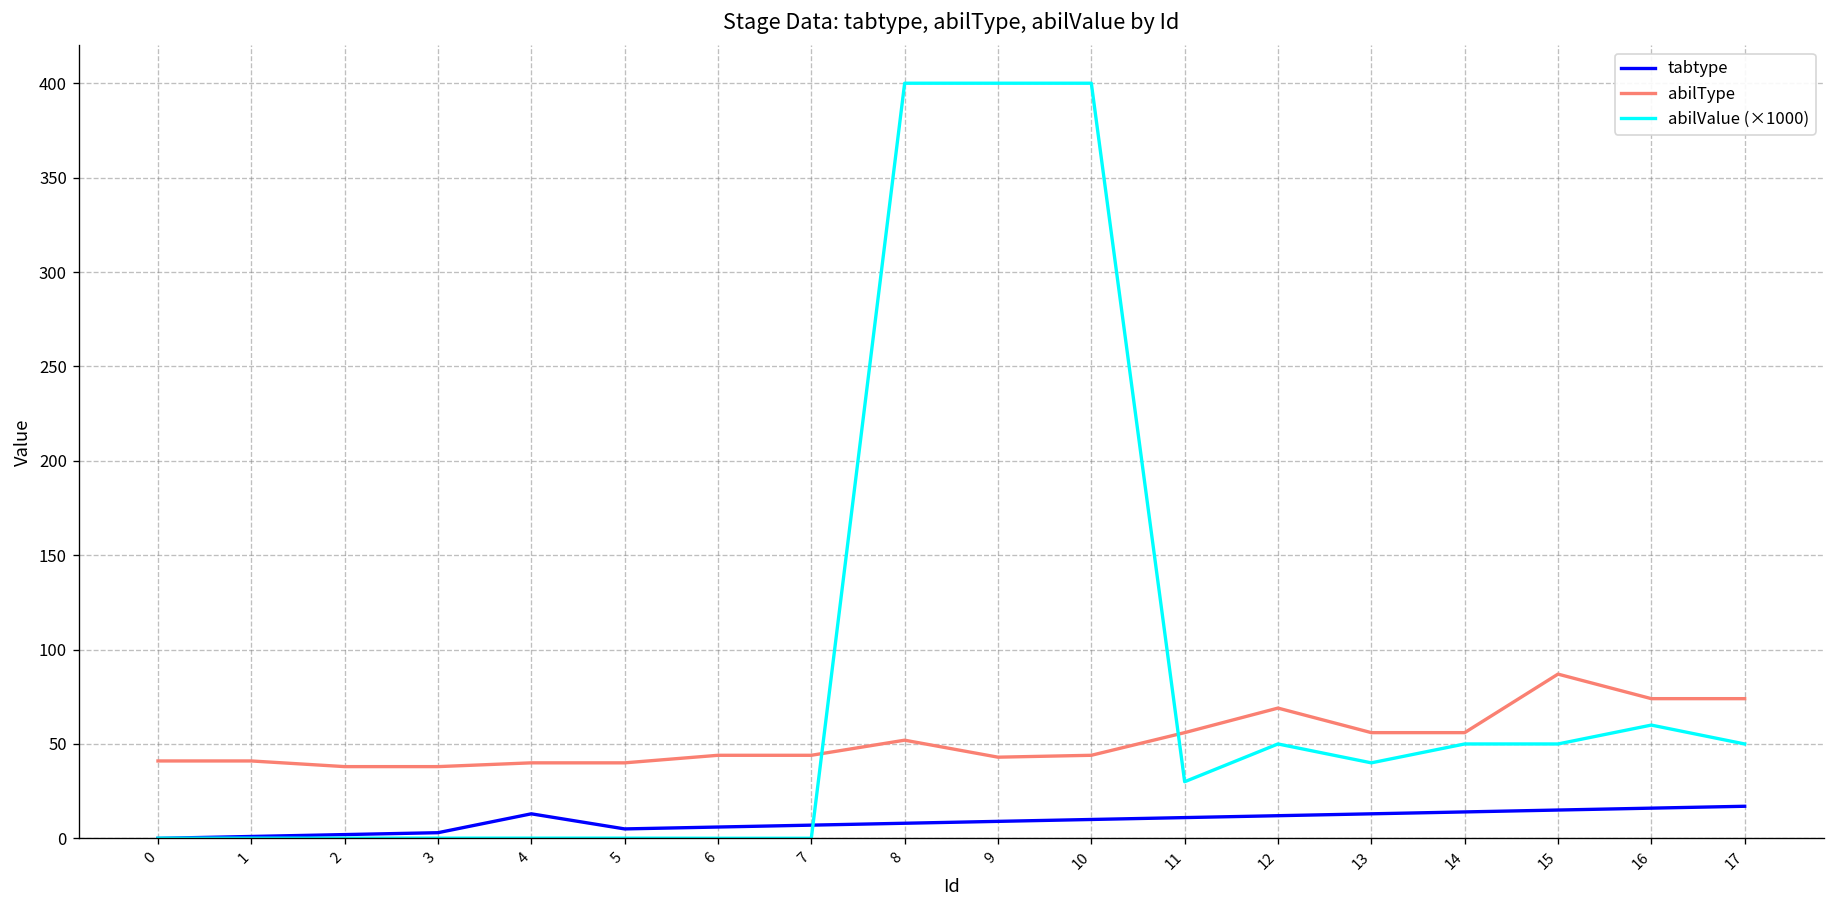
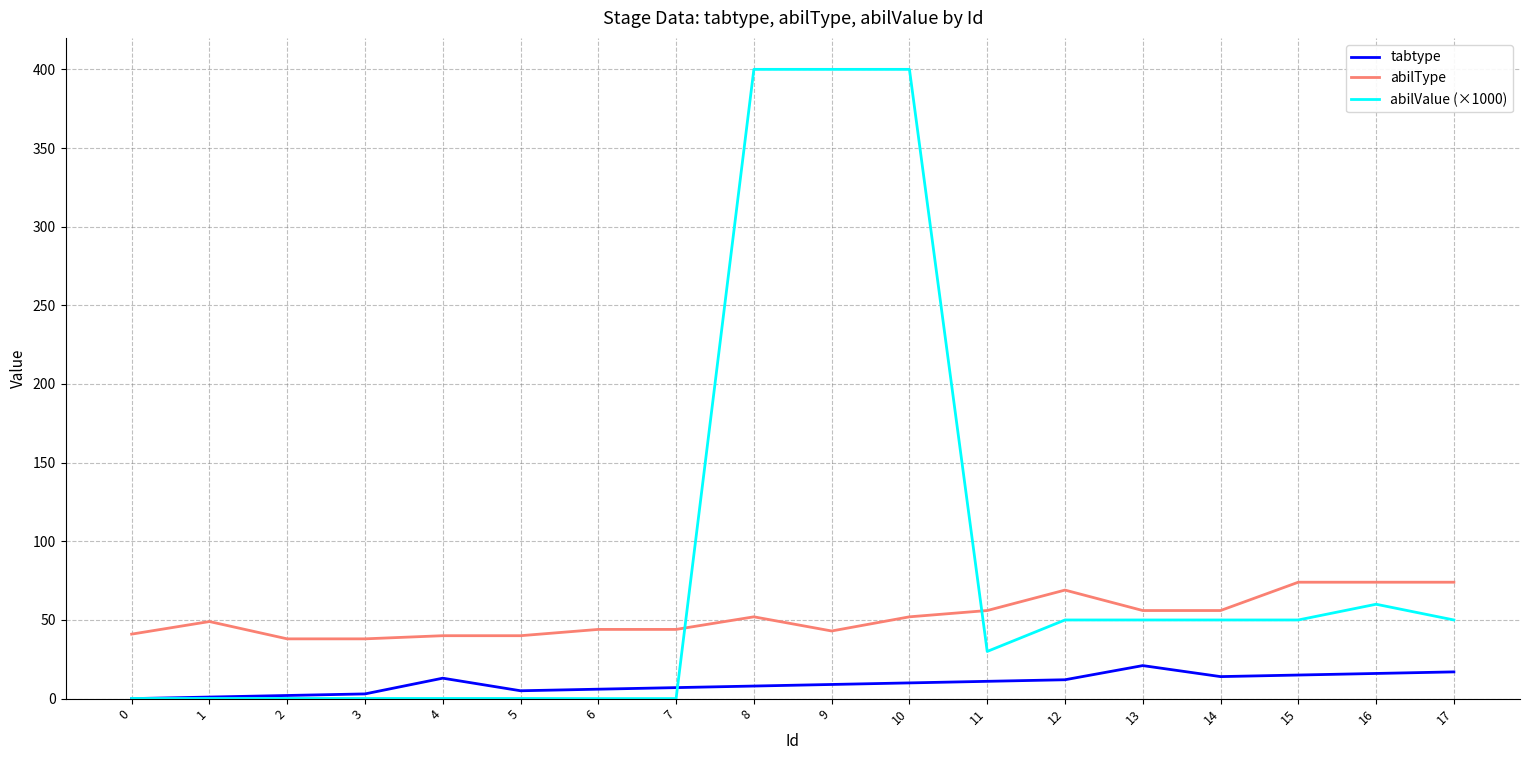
abilType, 1: 41 -> 49
abilType, 10: 44 -> 52
tabtype, 13: 13 -> 21
abilValue (×1000), 13: 40 -> 50
abilType, 15: 87 -> 74
